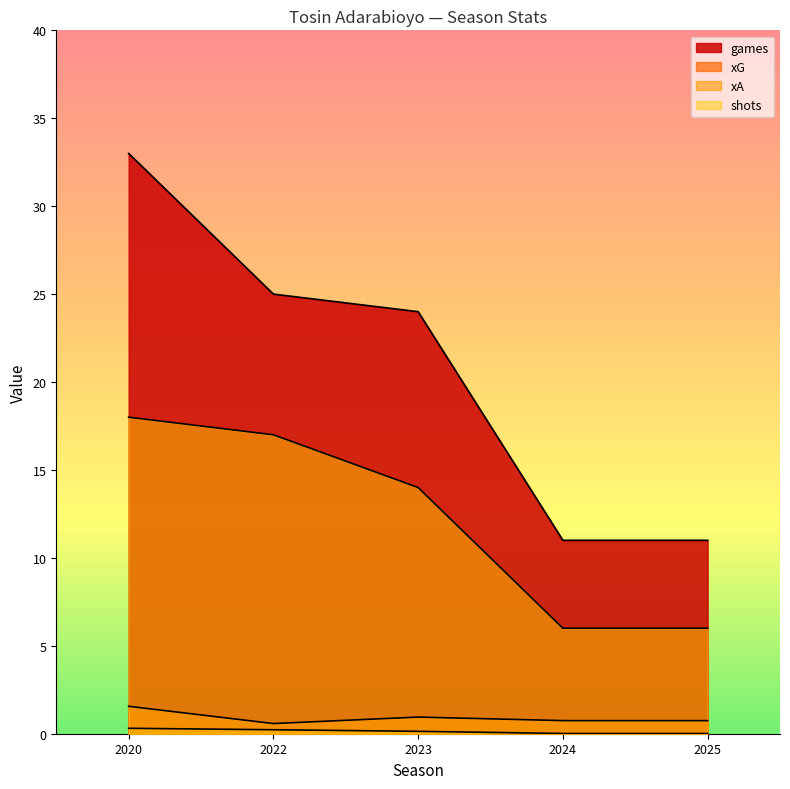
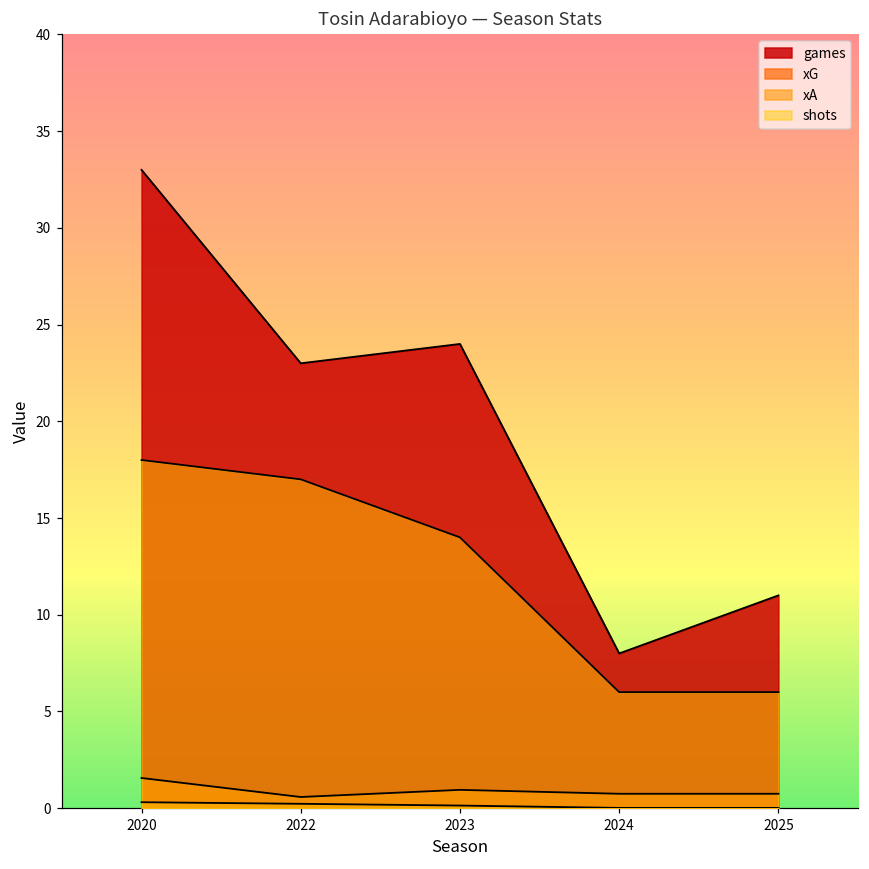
games, 2022: 25 -> 23
games, 2024: 11 -> 8
